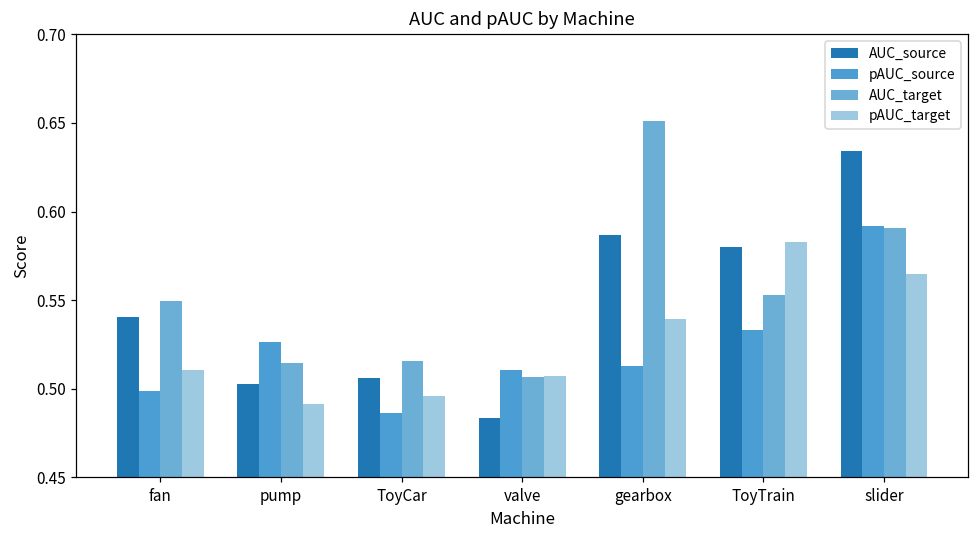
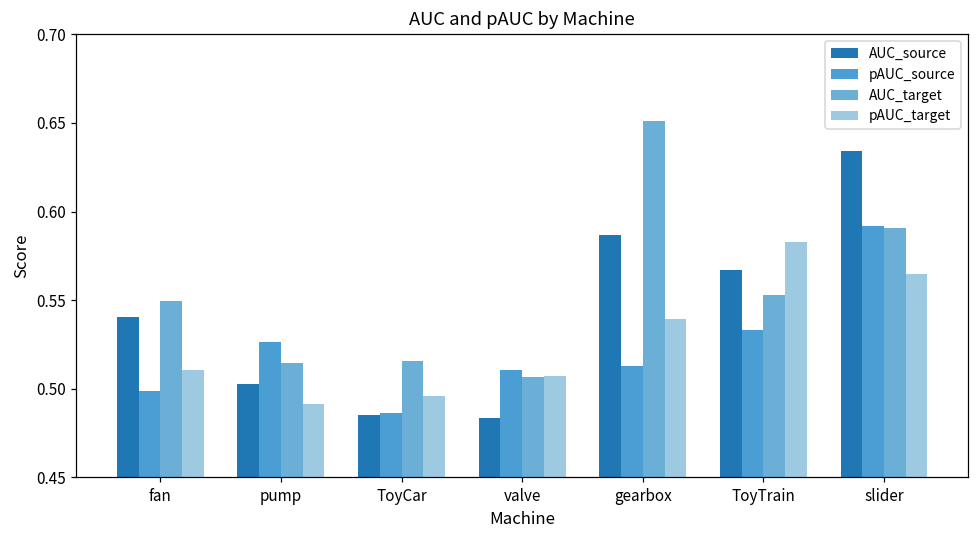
AUC_source, ToyCar: 0.506 -> 0.485
AUC_source, ToyTrain: 0.580 -> 0.567
